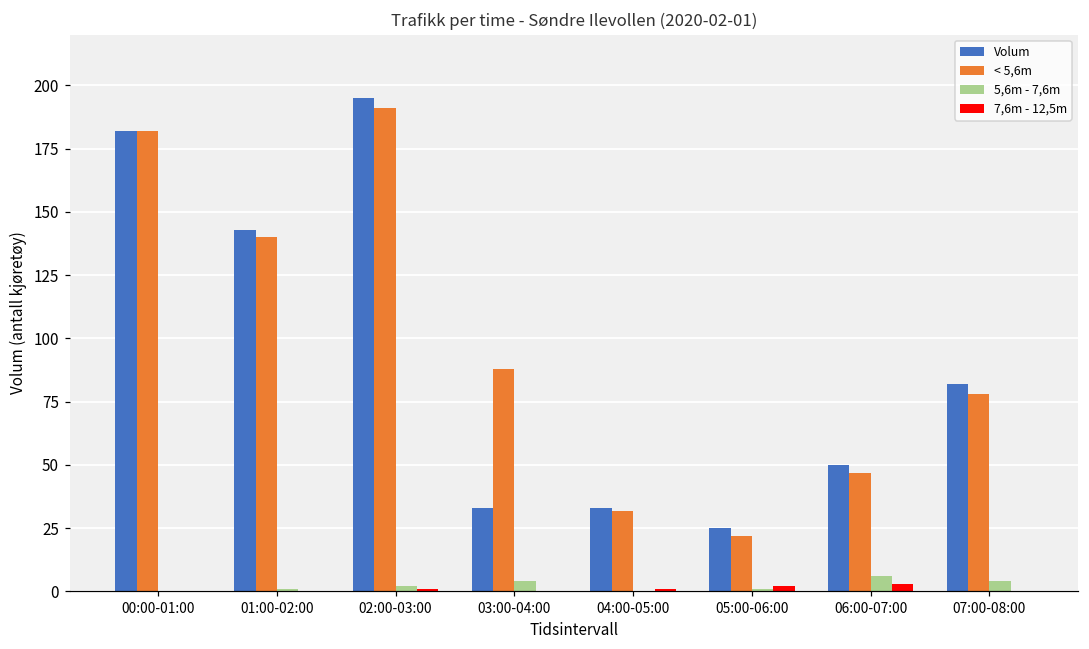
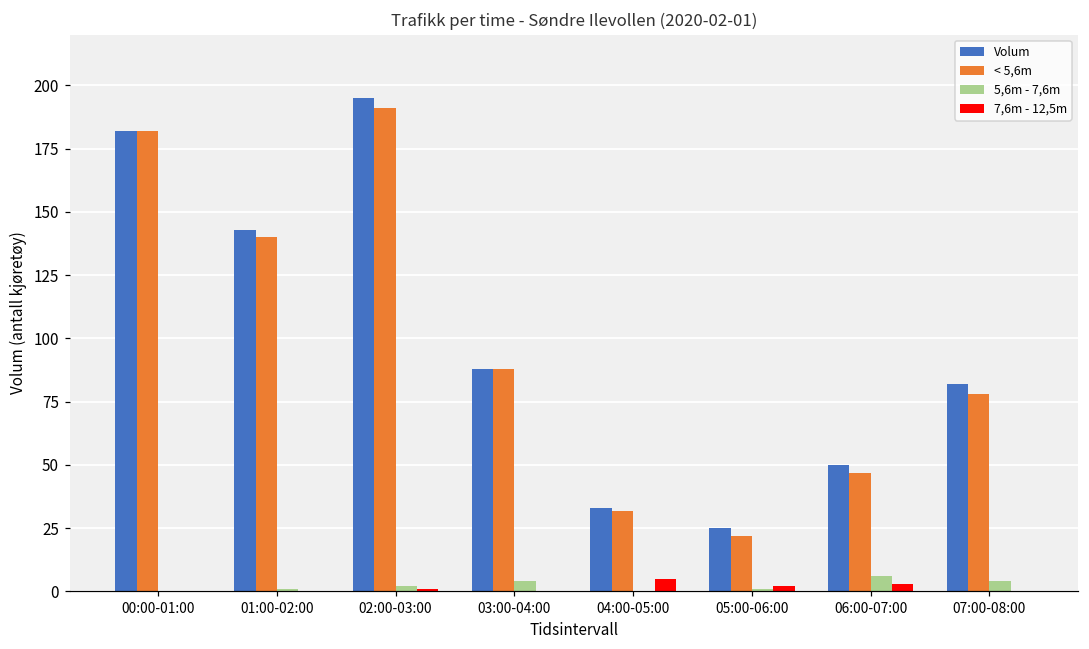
Volum, 03:00-04:00: 33 -> 88
7,6m - 12,5m, 04:00-05:00: 1 -> 5
